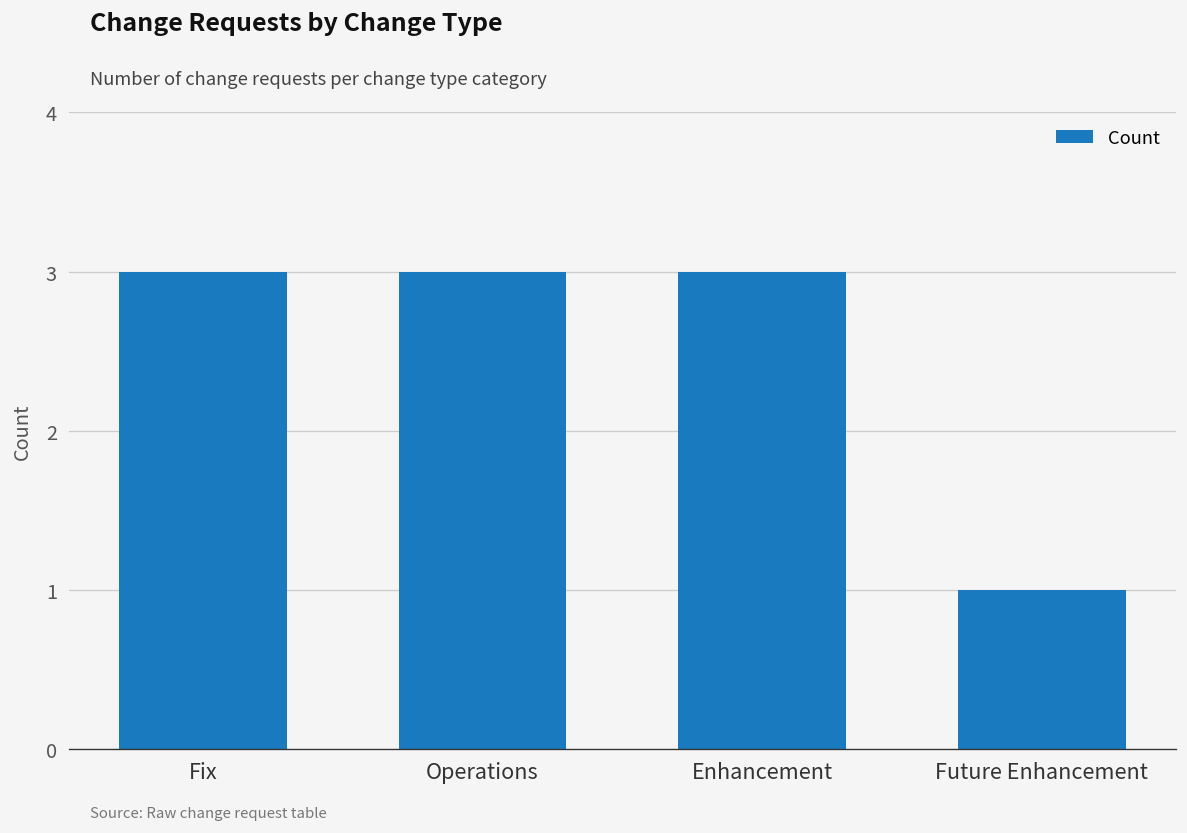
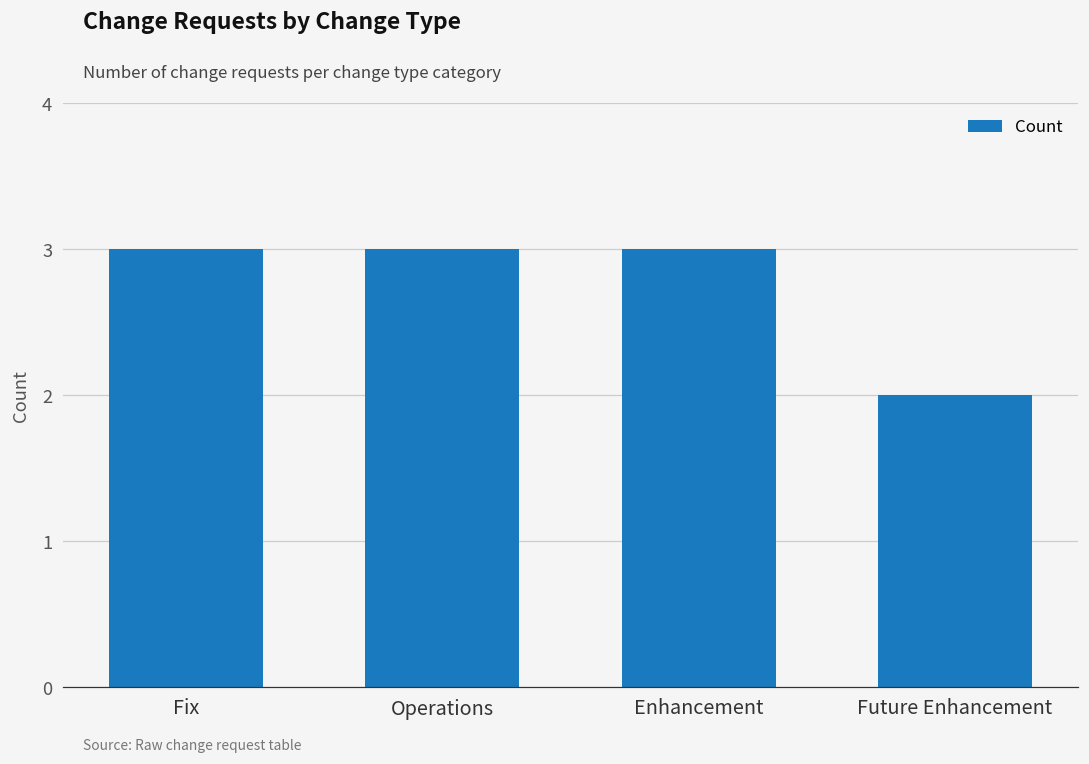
Future Enhancement: 1 -> 2
